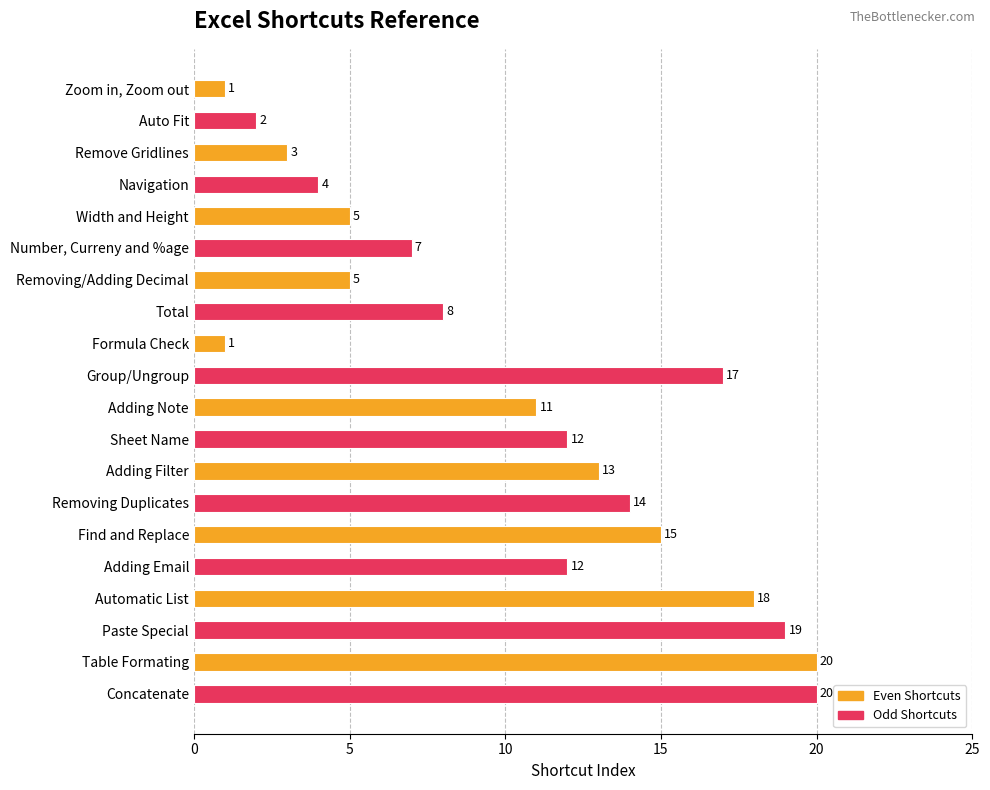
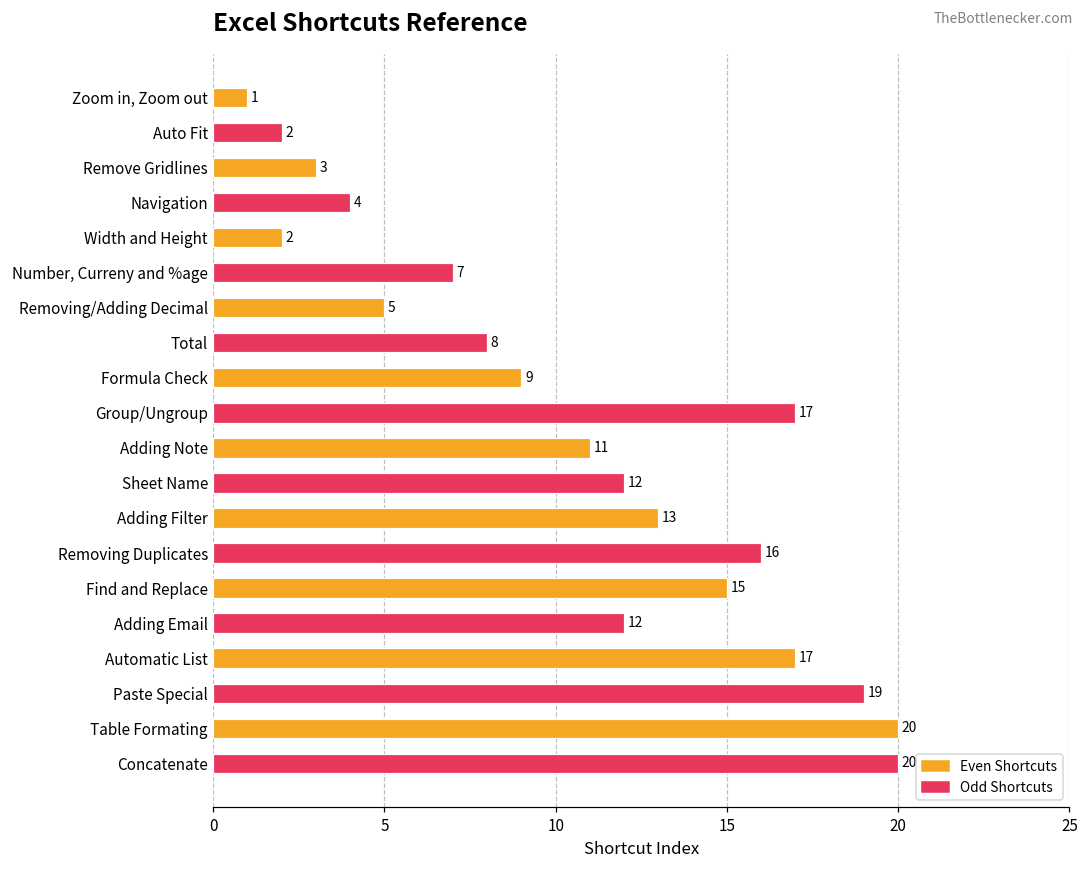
Width and Height: 5 -> 2
Formula Check: 1 -> 9
Removing Duplicates: 14 -> 16
Automatic List: 18 -> 17
